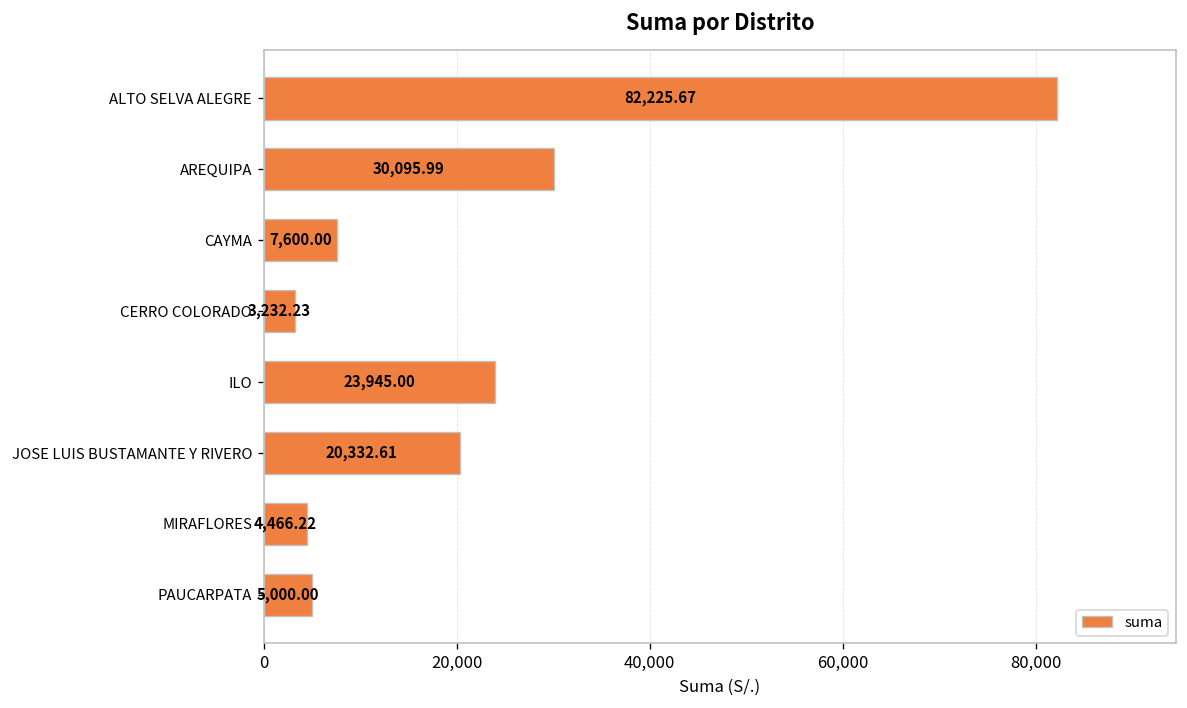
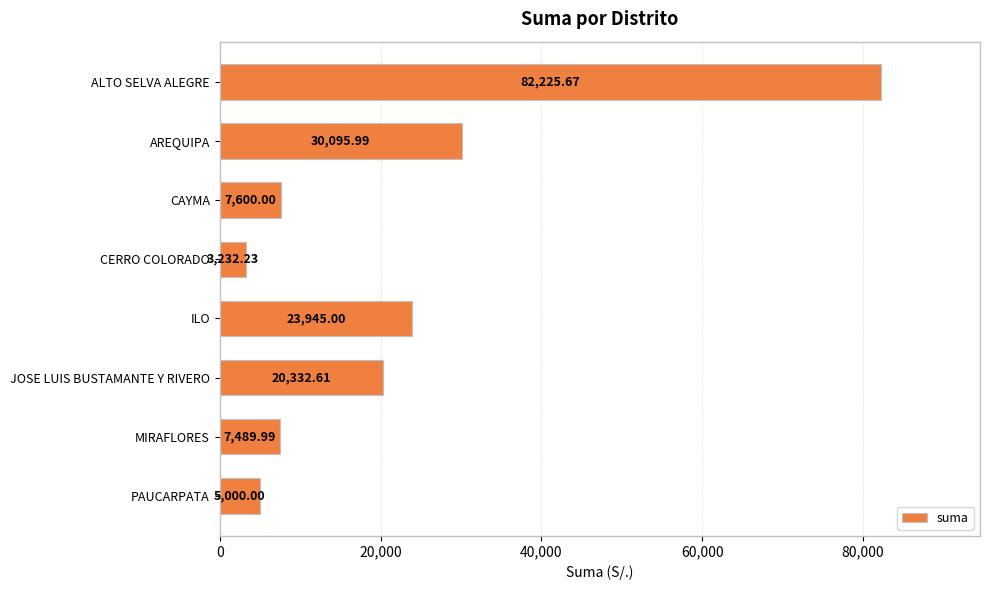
MIRAFLORES: 4,466.22 -> 7,489.99
